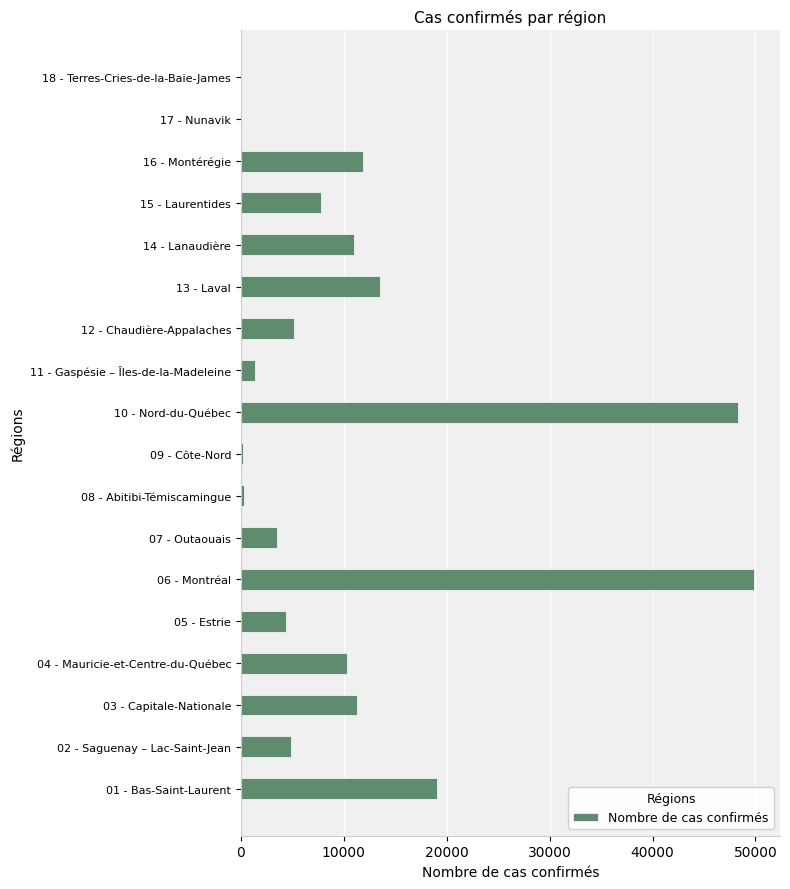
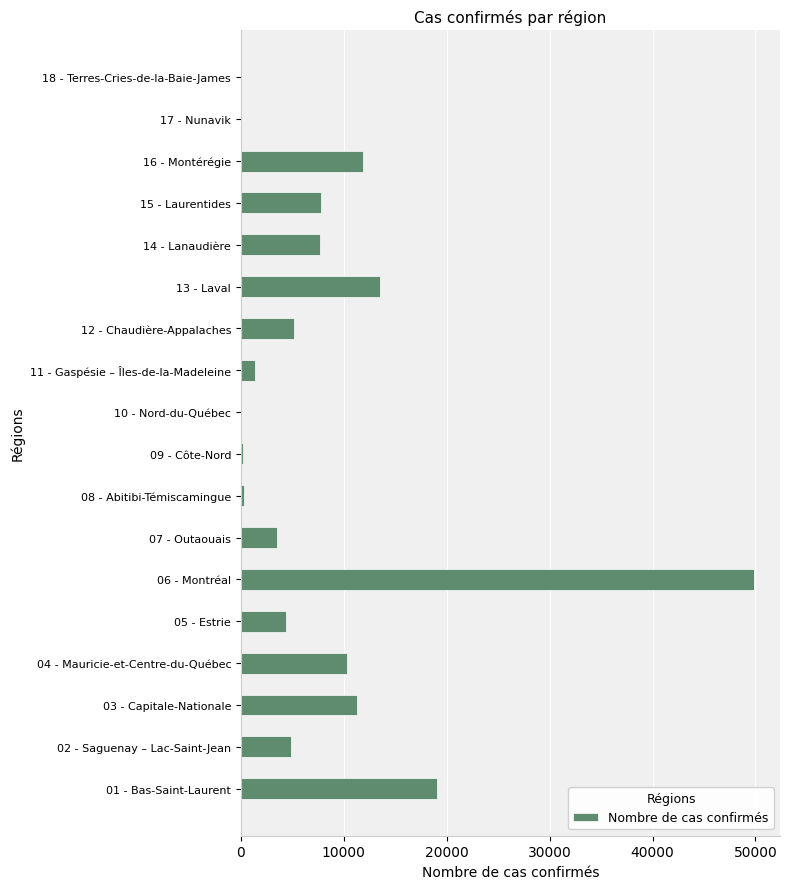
14 - Lanaudière: 11000 -> 7700
10 - Nord-du-Québec: 48300 -> 100
